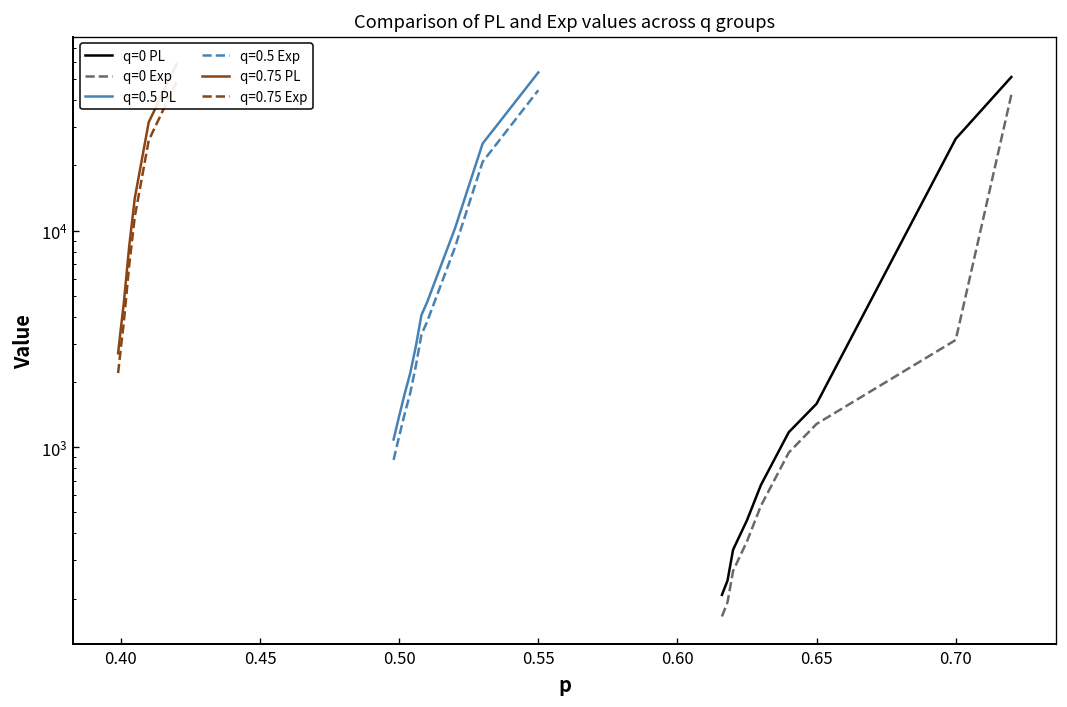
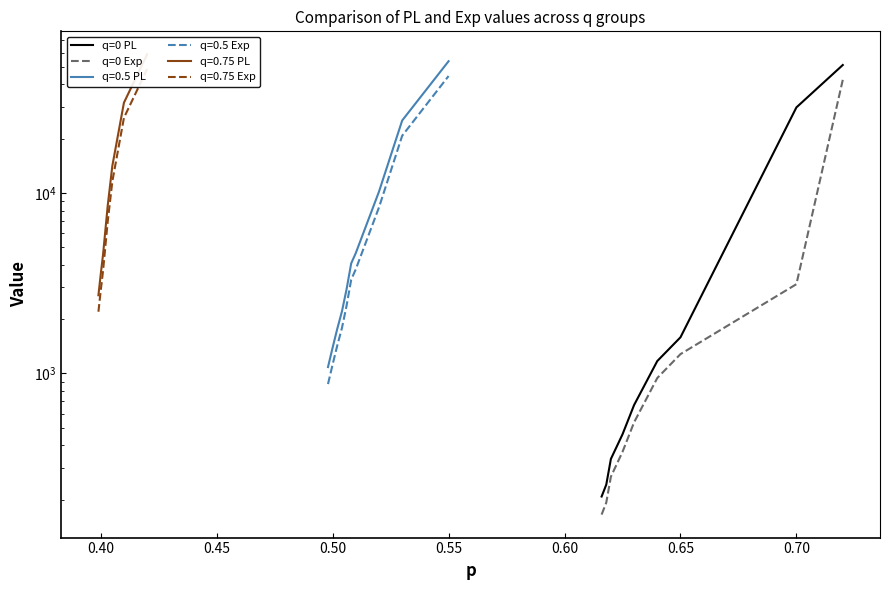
q=0 PL, 0.70: 27000 -> 30000
